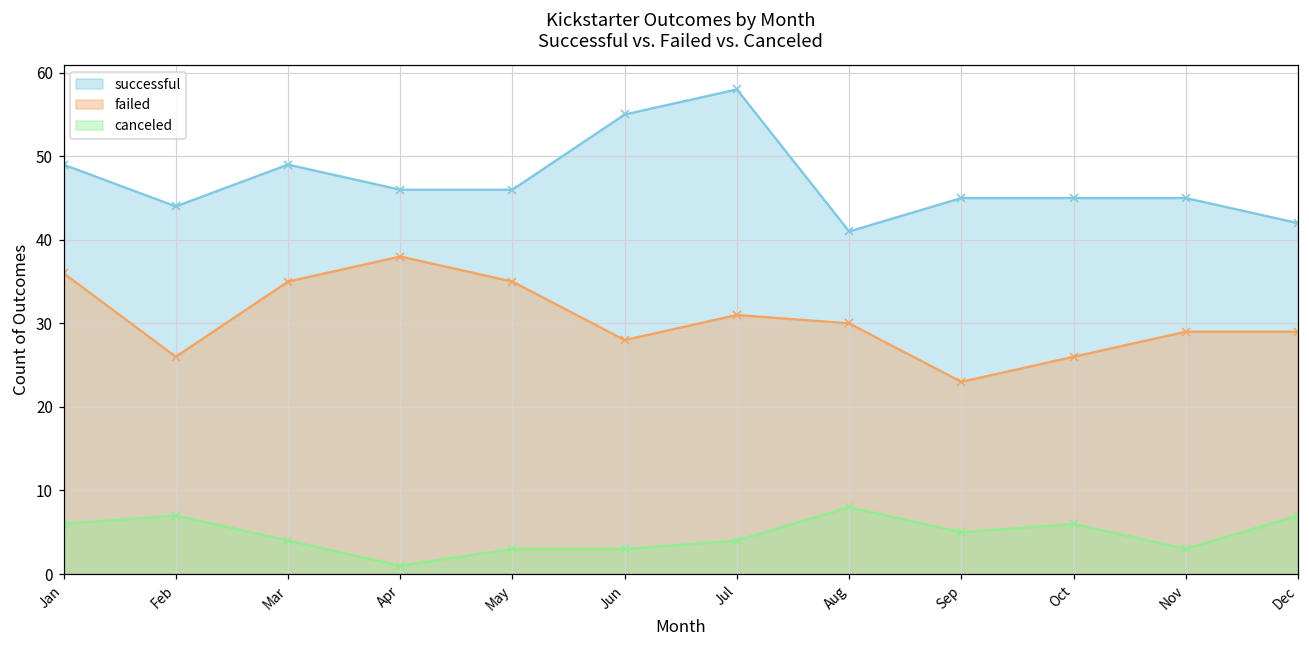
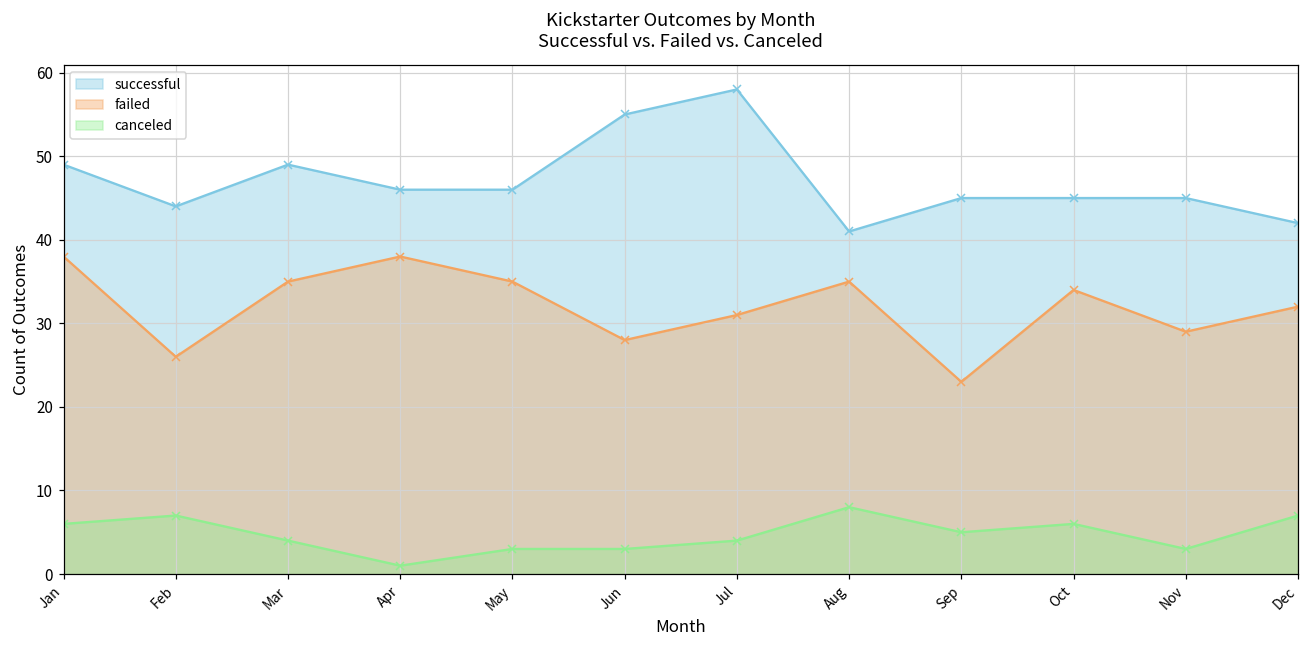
failed, Jan: 36 -> 38
failed, Aug: 30 -> 35
failed, Oct: 26 -> 34
failed, Dec: 29 -> 32
